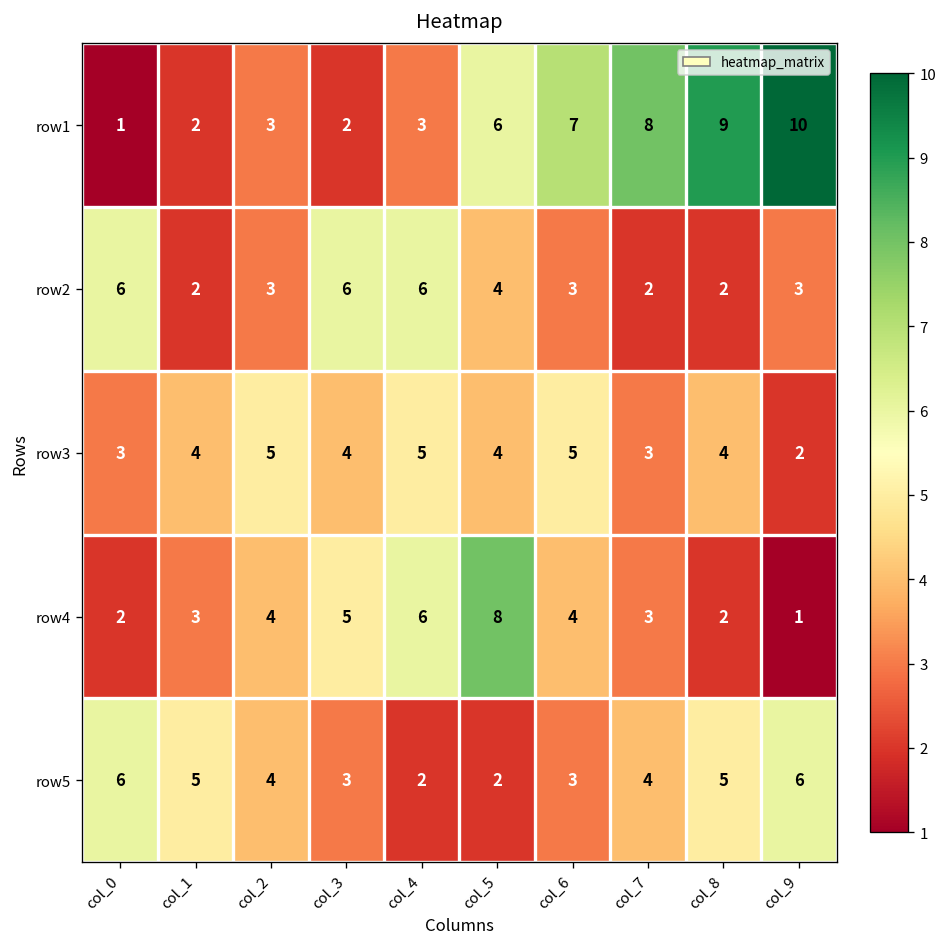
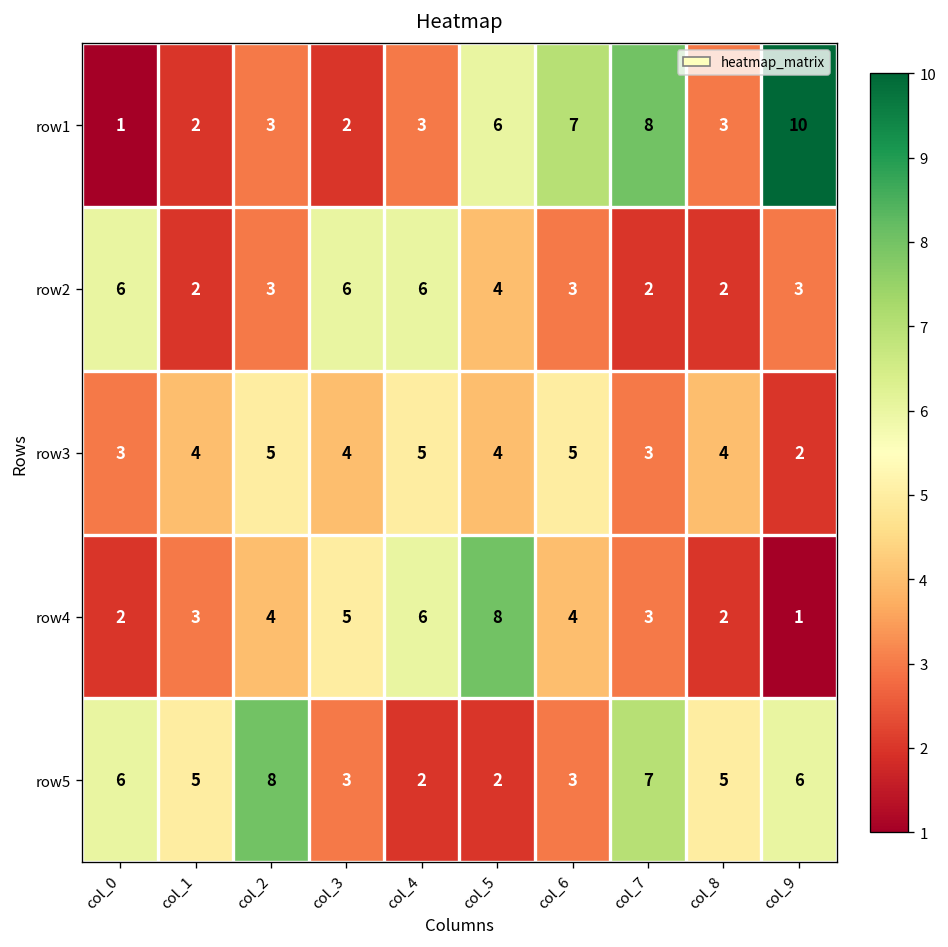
row1, col_8: 9 -> 3
row5, col_2: 4 -> 8
row5, col_7: 4 -> 7
